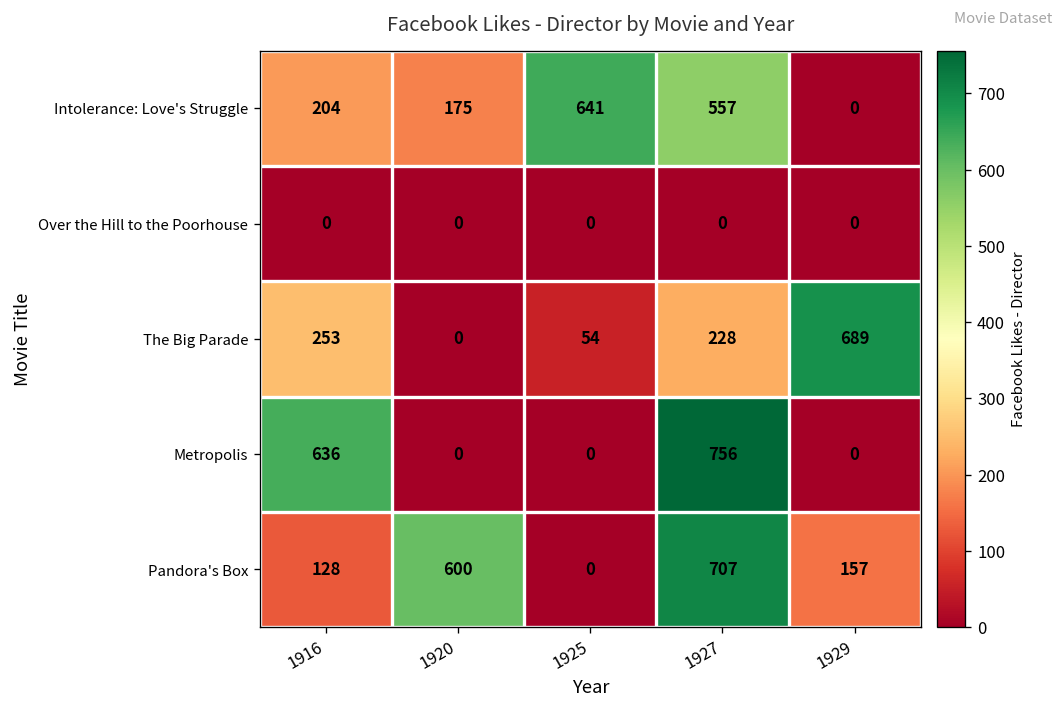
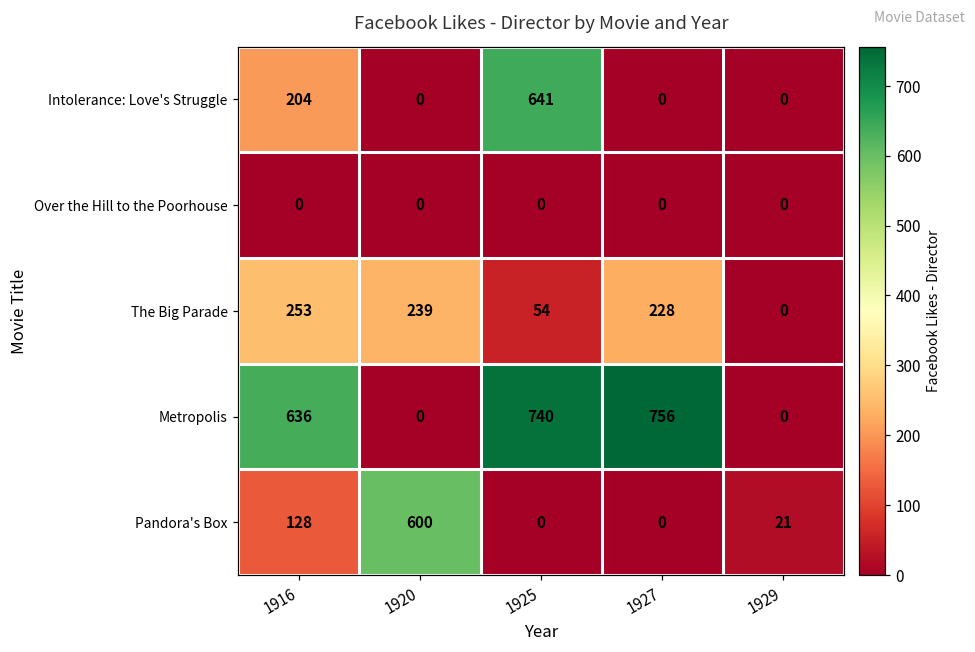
Intolerance: Love's Struggle, 1920: 175 -> 0
Intolerance: Love's Struggle, 1927: 557 -> 0
The Big Parade, 1920: 0 -> 239
The Big Parade, 1929: 689 -> 0
Metropolis, 1925: 0 -> 740
Pandora's Box, 1927: 707 -> 0
Pandora's Box, 1929: 157 -> 21
